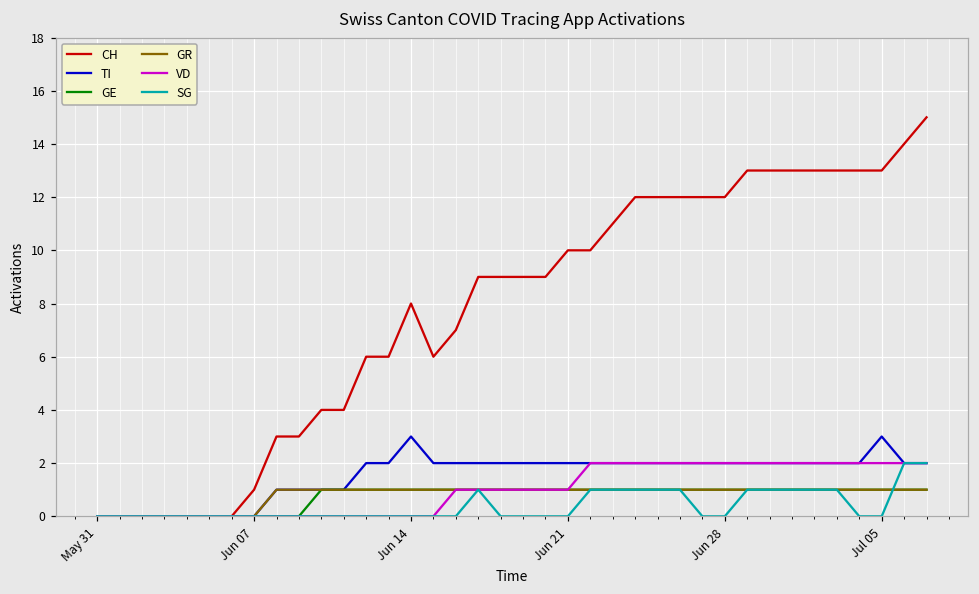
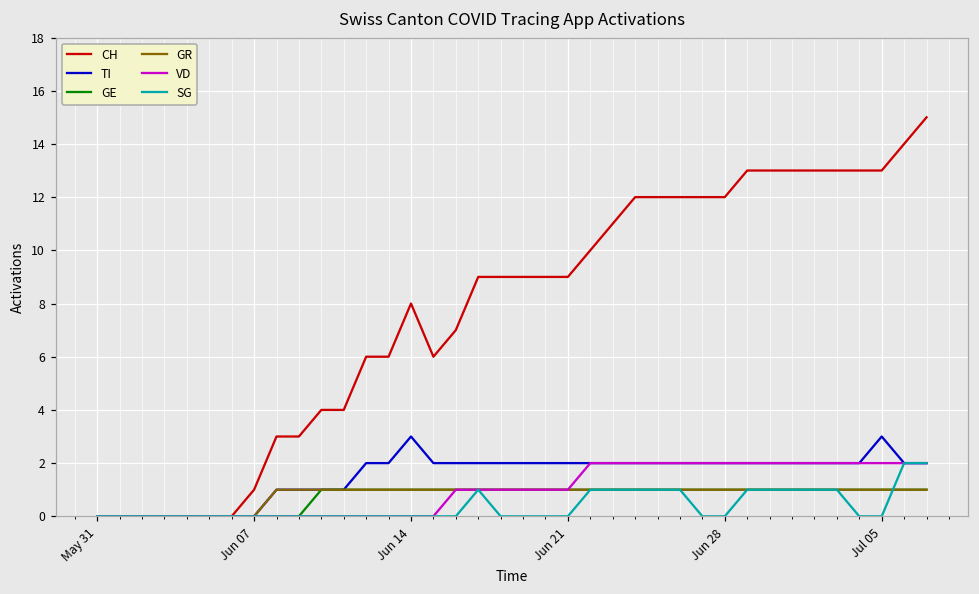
CH, Jun 21: 10 -> 9
